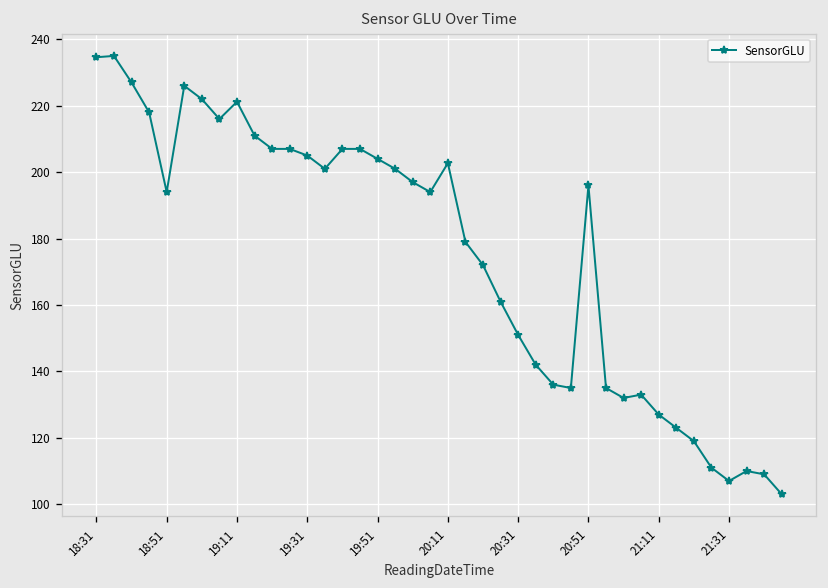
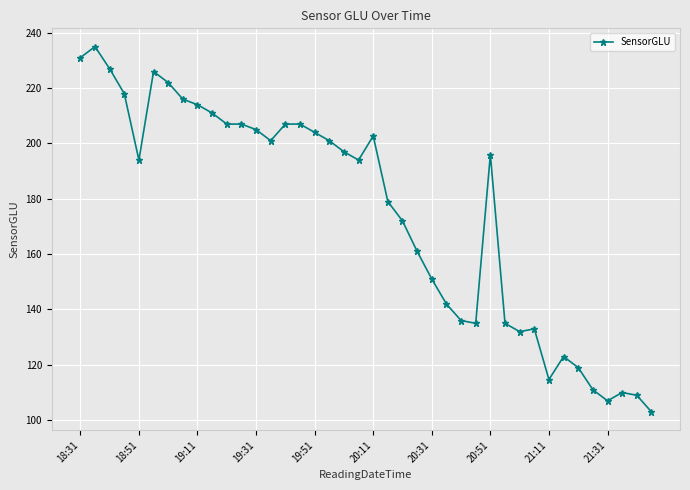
18:31: 235 -> 231
19:11: 221 -> 214
21:11: 127 -> 115
